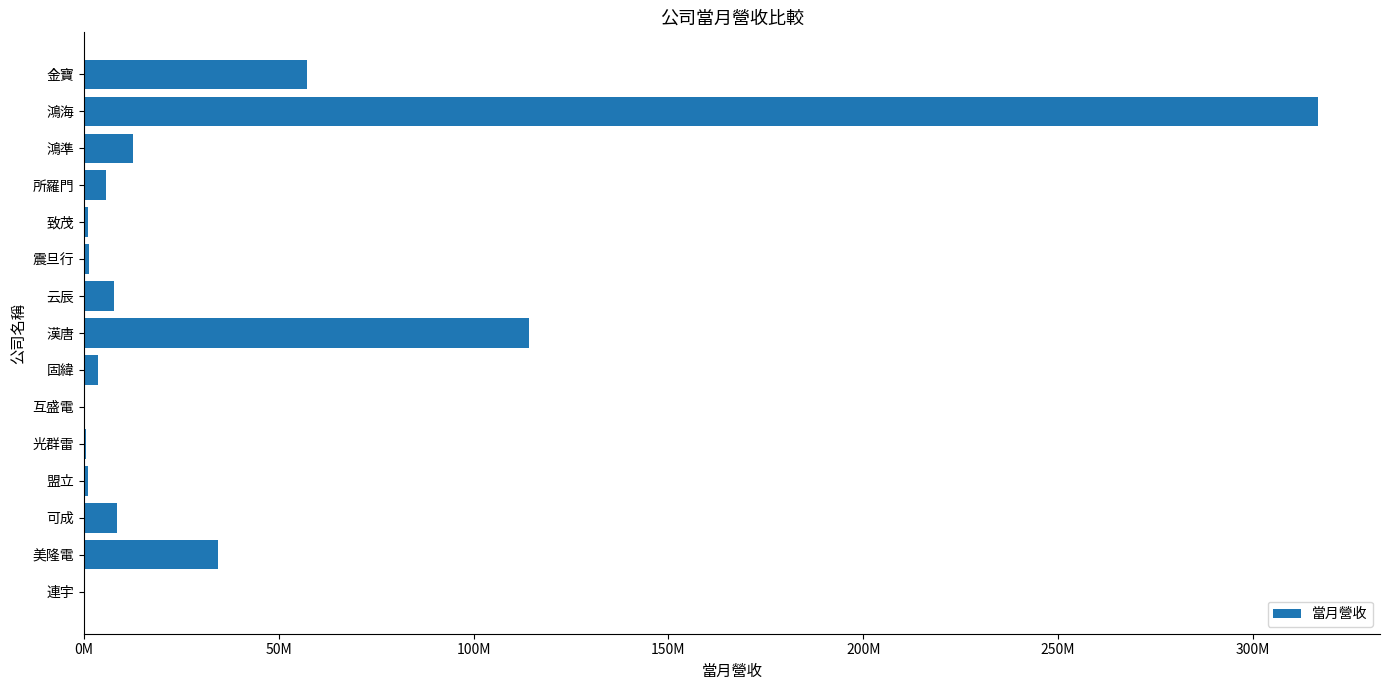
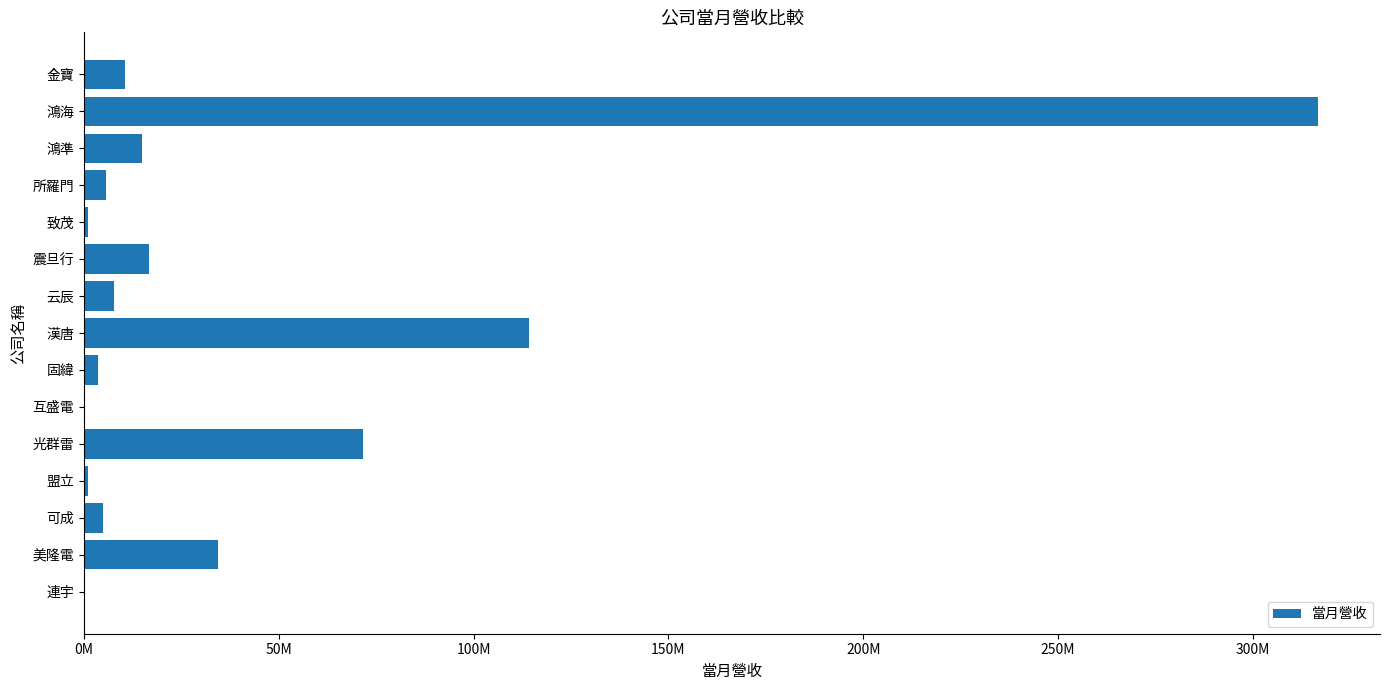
金寶: 57000000 -> 11000000
鴻準: 13000000 -> 15000000
震旦行: 1000000 -> 17000000
光群雷: 1000000 -> 72000000
可成: 9000000 -> 5000000
